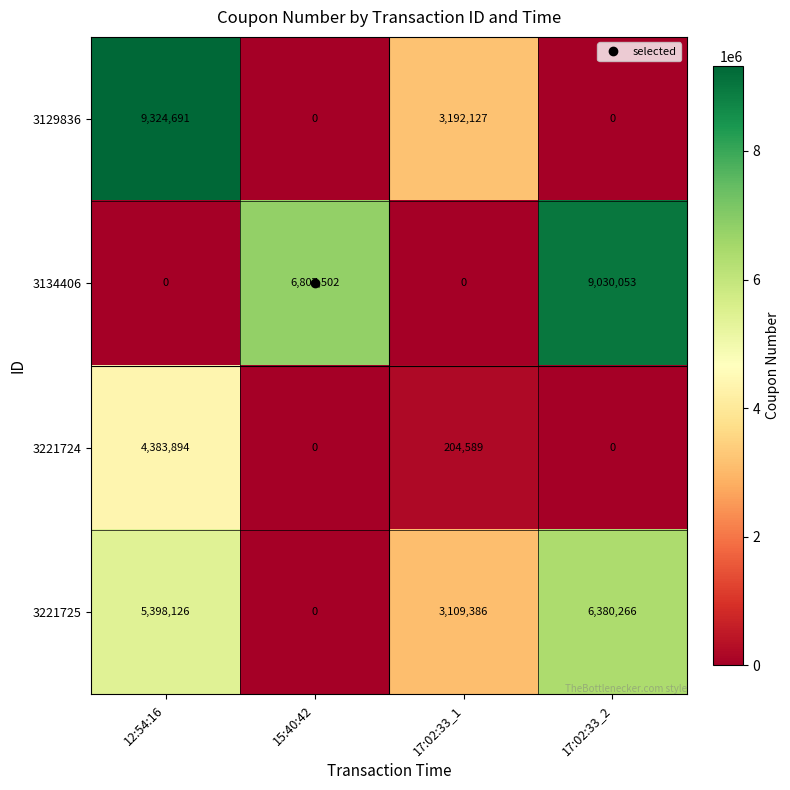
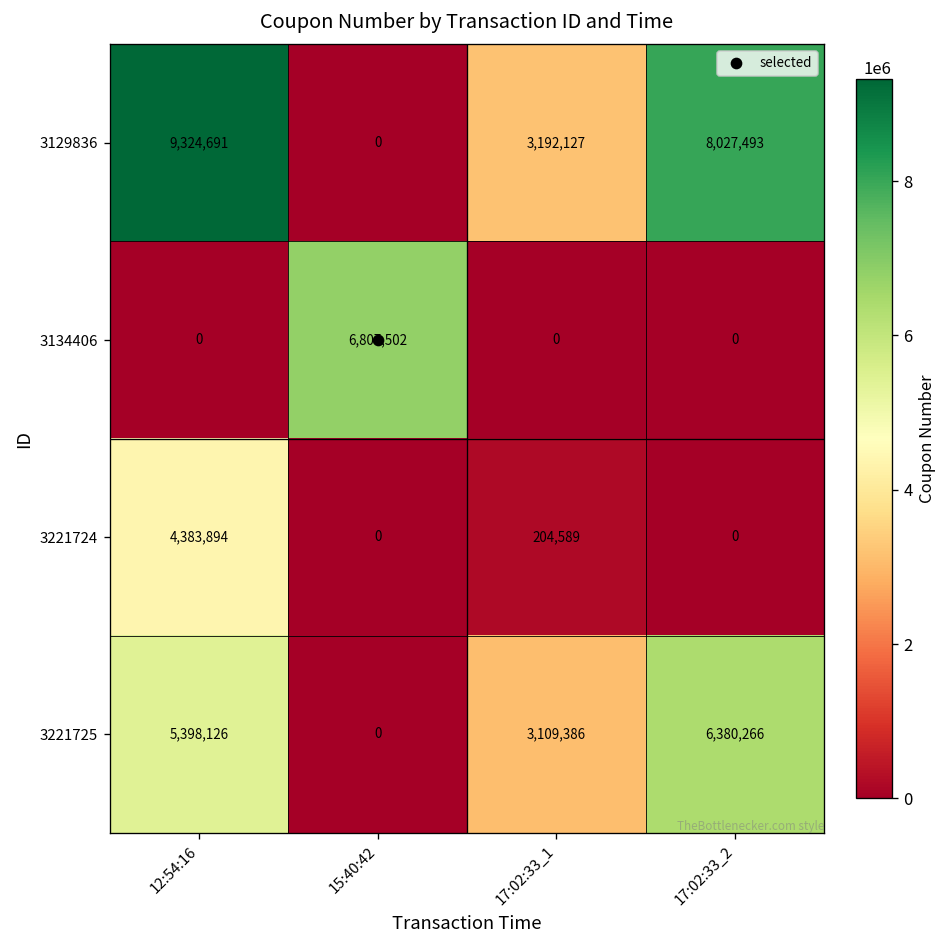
3129836, 17:02:33_2: 0 -> 8,027,493
3134406, 17:02:33_2: 9,030,053 -> 0
